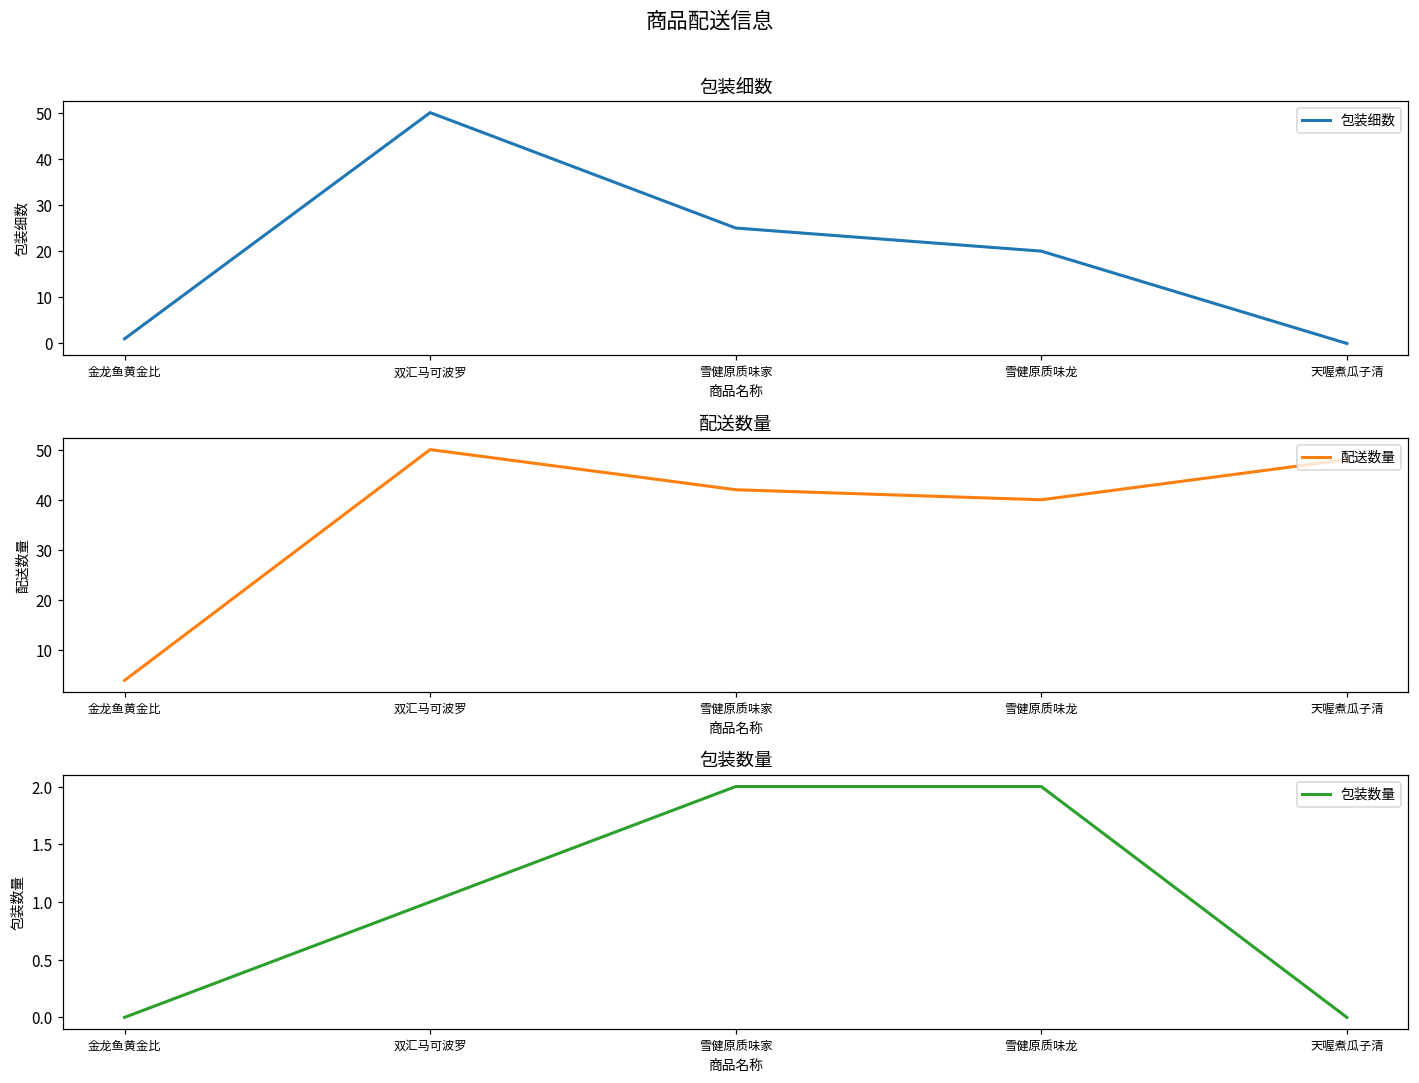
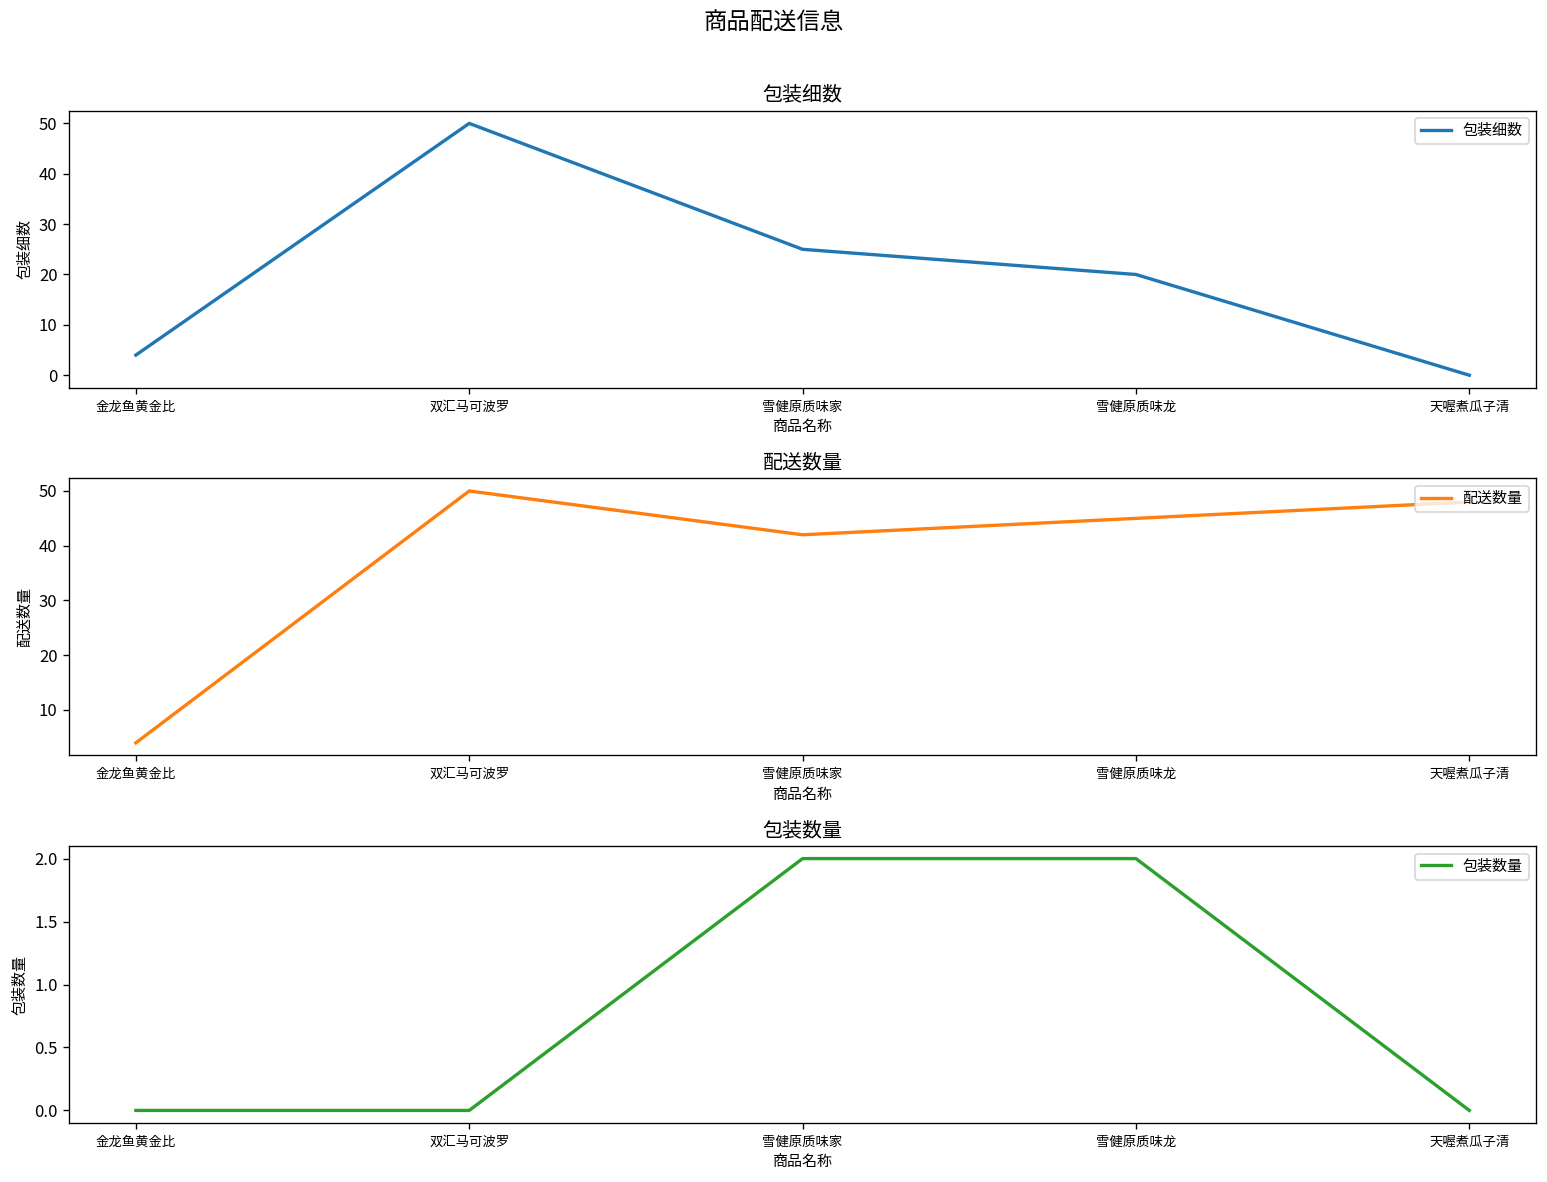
包装细数, 金龙鱼黄金比: 1 -> 4
配送数量, 雪健原质味龙: 40 -> 45
包装数量, 双汇马可波罗: 1 -> 0
